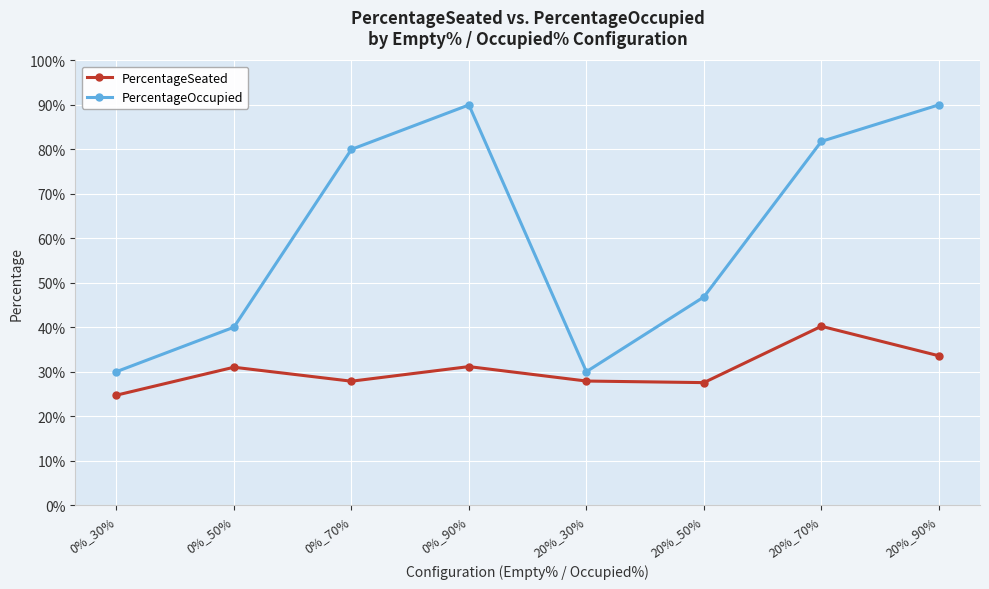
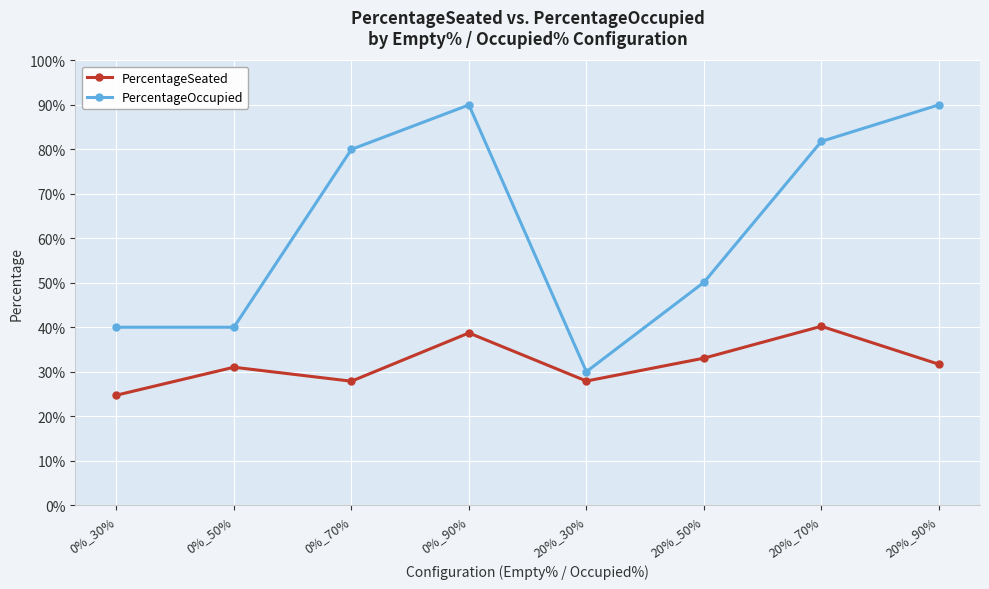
PercentageOccupied, 0%_30%: 30% -> 40%
PercentageSeated, 0%_90%: 31% -> 39%
PercentageSeated, 20%_50%: 28% -> 33%
PercentageOccupied, 20%_50%: 47% -> 50%
PercentageSeated, 20%_90%: 34% -> 32%
